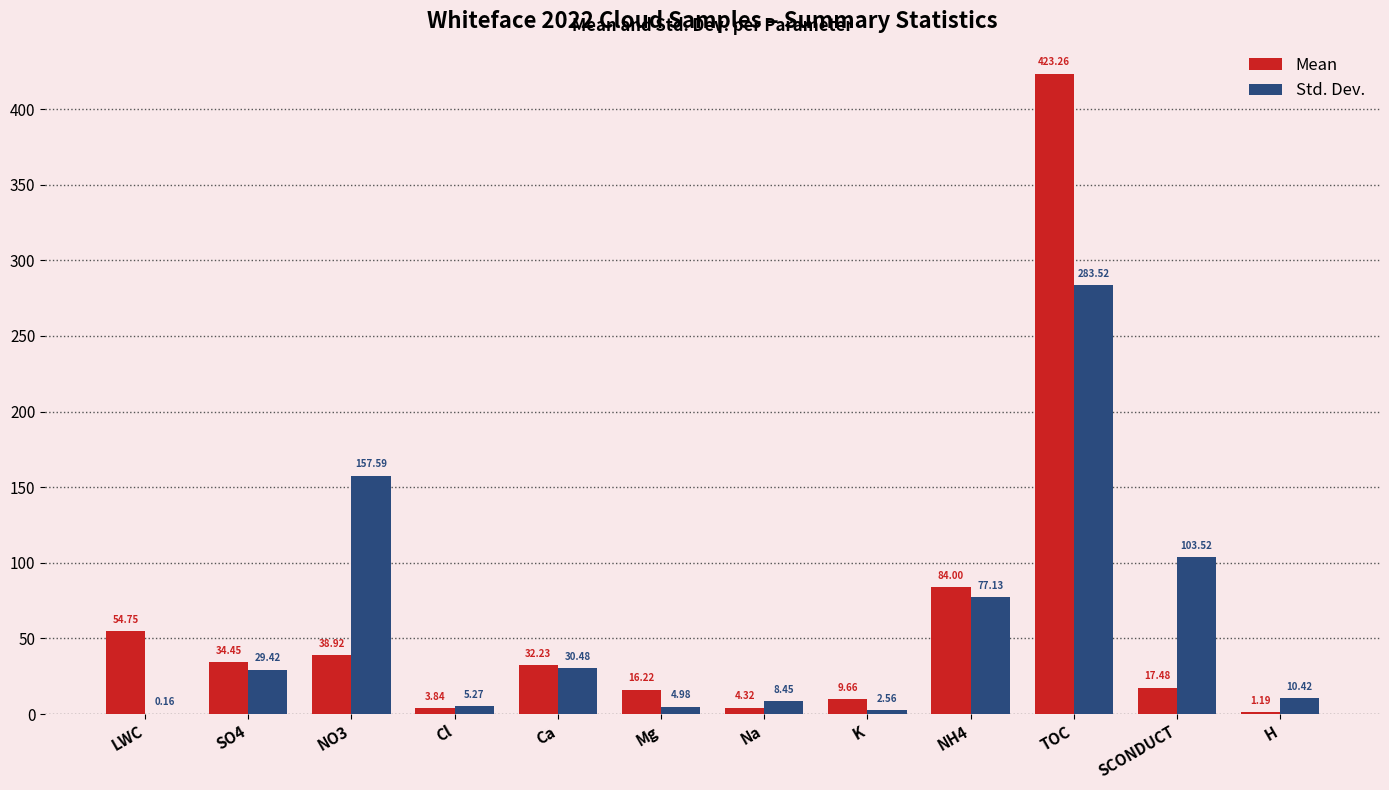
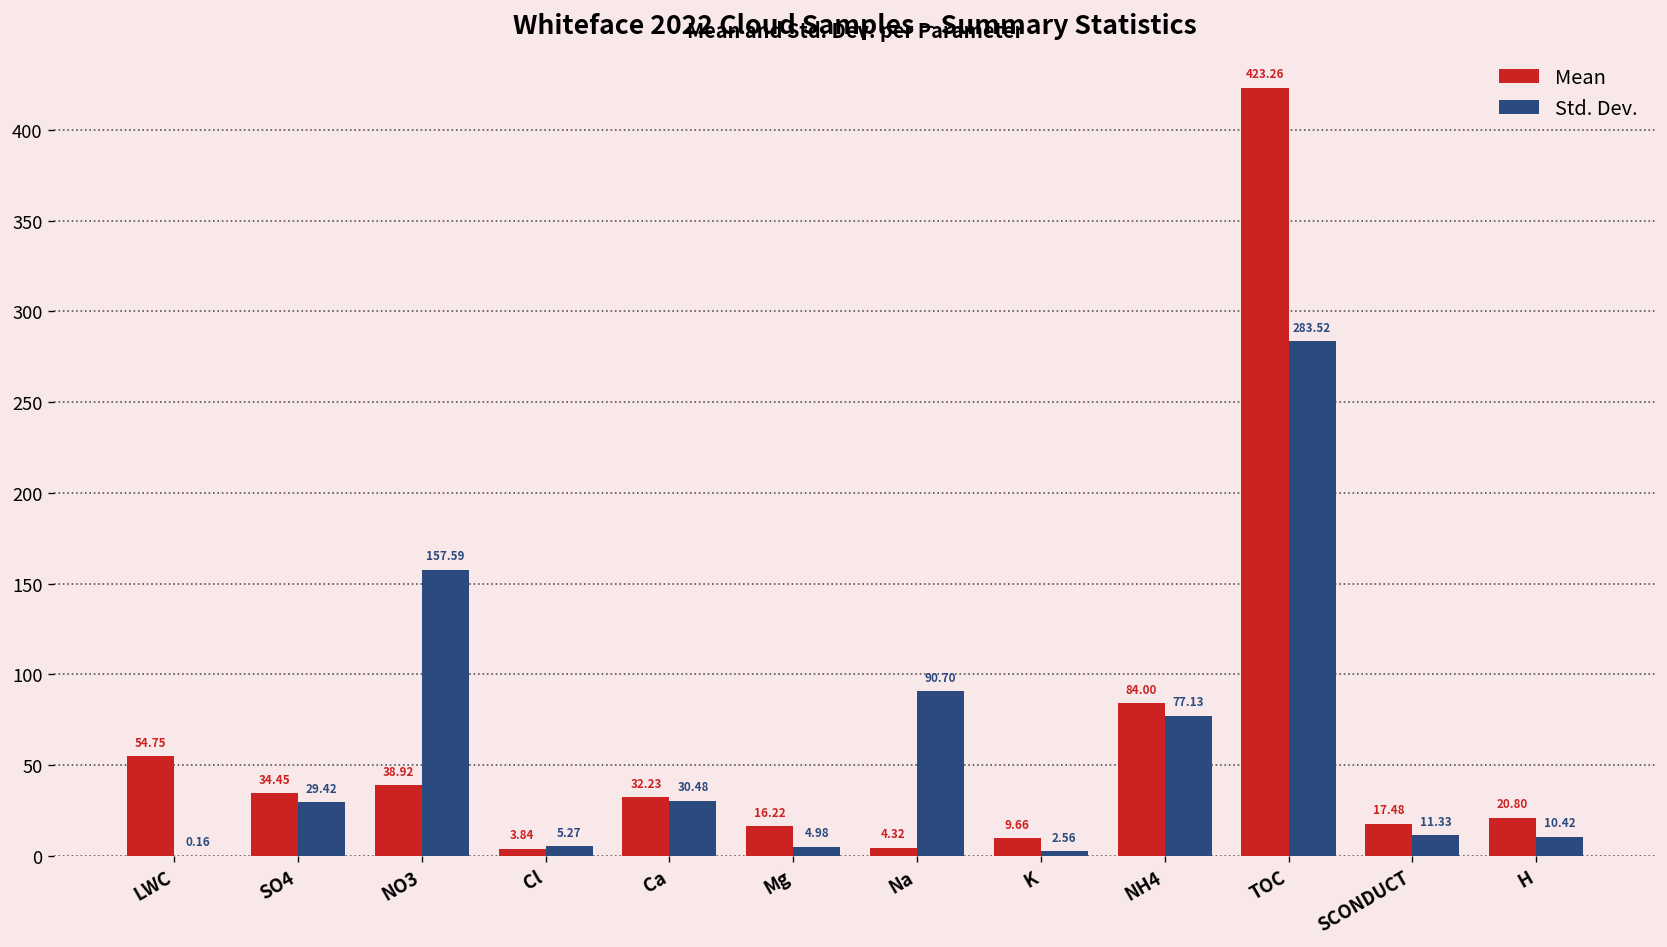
Std. Dev., Na: 8.45 -> 90.70
Std. Dev., SCONDUCT: 103.52 -> 11.33
Mean, H: 1.19 -> 20.80
